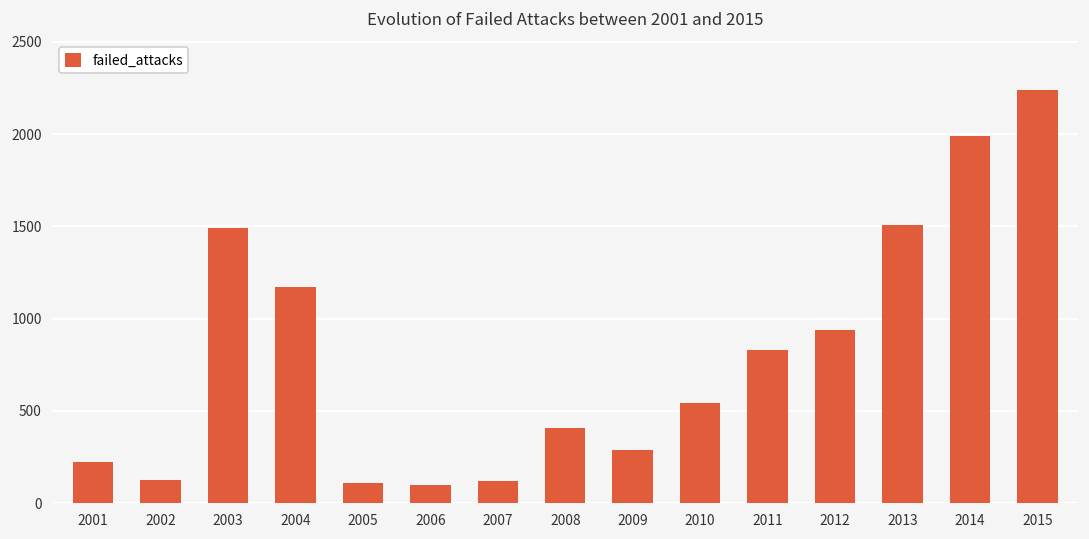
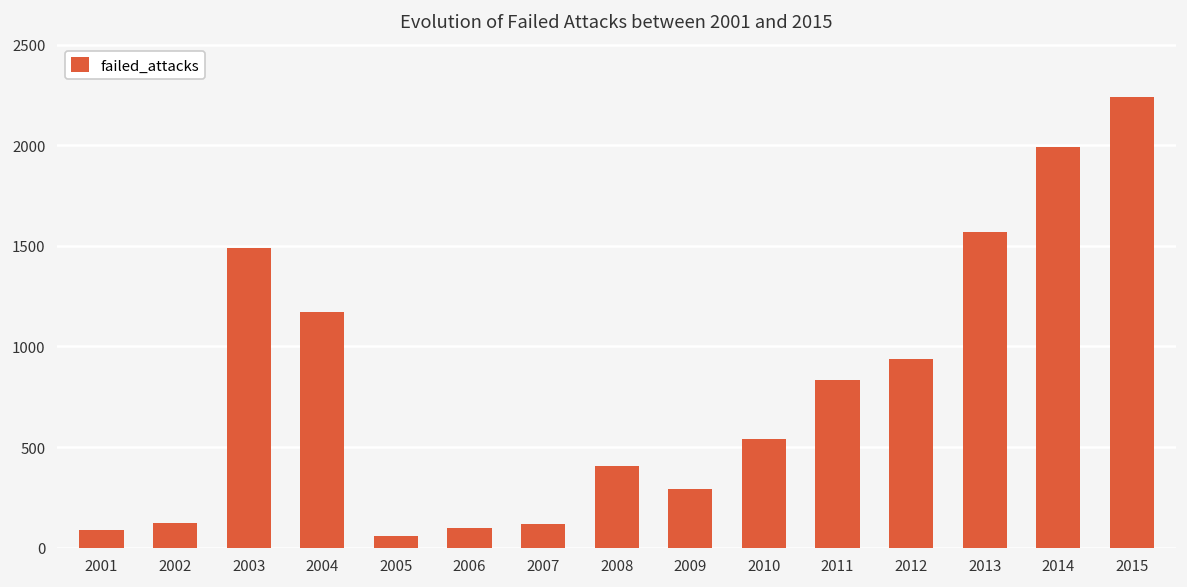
2001: 220 -> 90
2005: 110 -> 60
2013: 1510 -> 1570
